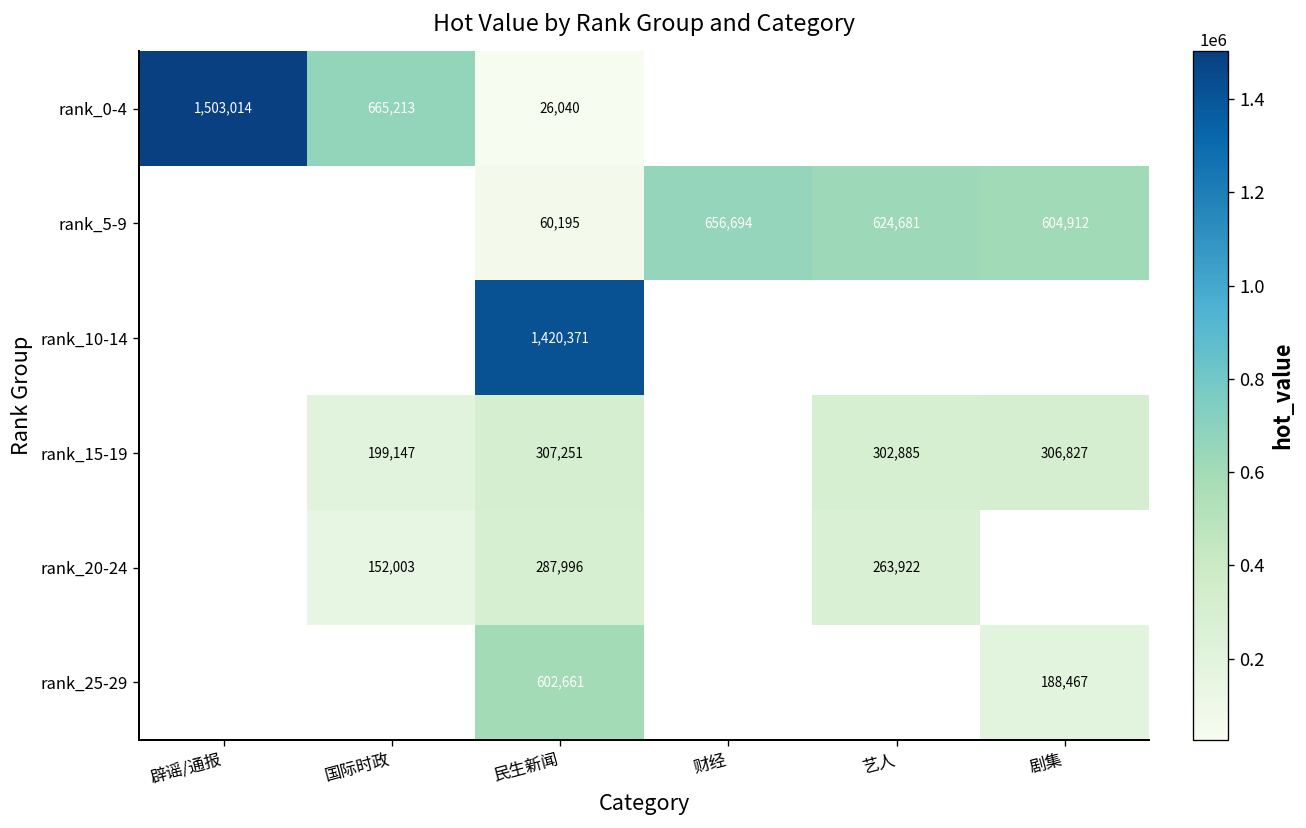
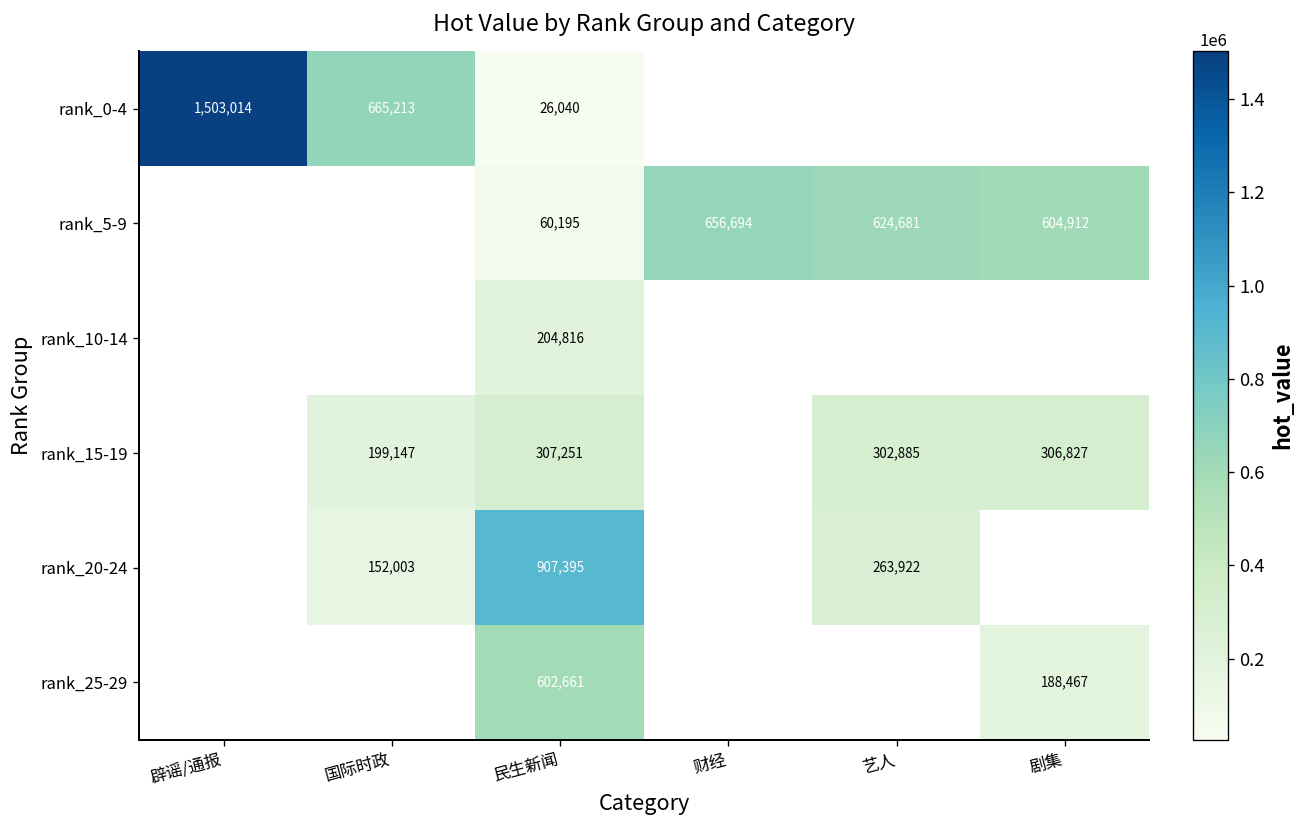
rank_10-14, 民生新闻: 1,420,371 -> 204,816
rank_20-24, 民生新闻: 287,996 -> 907,395
